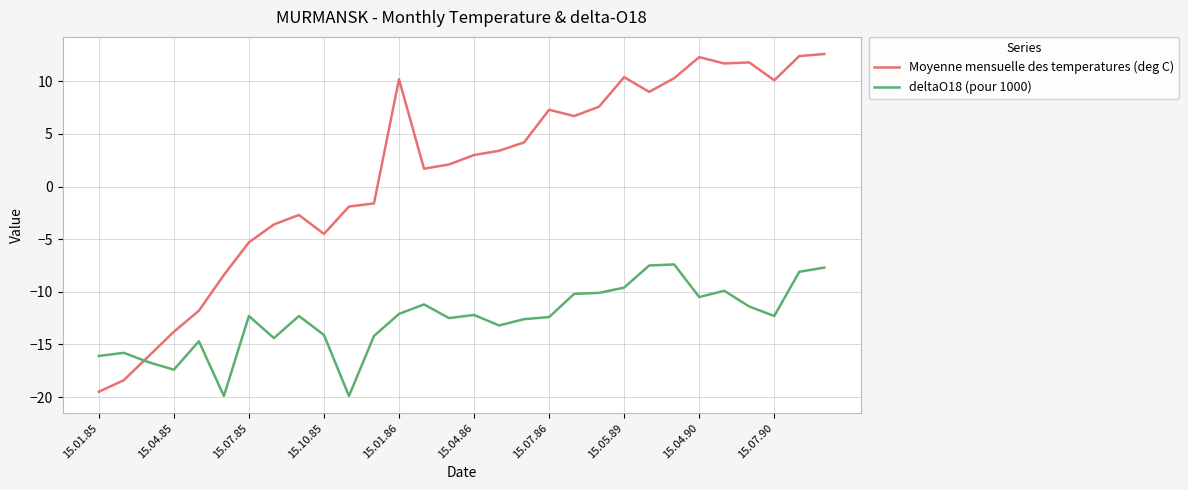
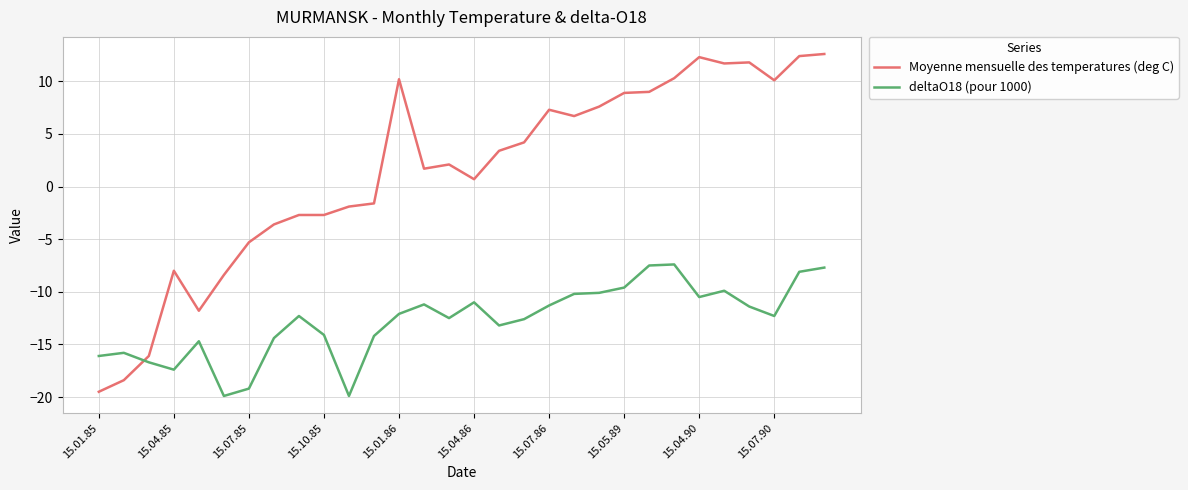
Moyenne mensuelle des temperatures (deg C), 15.04.85: -13.8 -> -8.0
deltaO18 (pour 1000), 15.07.85: -12.3 -> -19.2
Moyenne mensuelle des temperatures (deg C), 15.10.85: -4.5 -> -2.7
Moyenne mensuelle des temperatures (deg C), 15.04.86: 3.0 -> 0.7
deltaO18 (pour 1000), 15.04.86: -12.2 -> -11.0
deltaO18 (pour 1000), 15.07.86: -12.4 -> -11.3
Moyenne mensuelle des temperatures (deg C), 15.05.89: 10.4 -> 8.9
